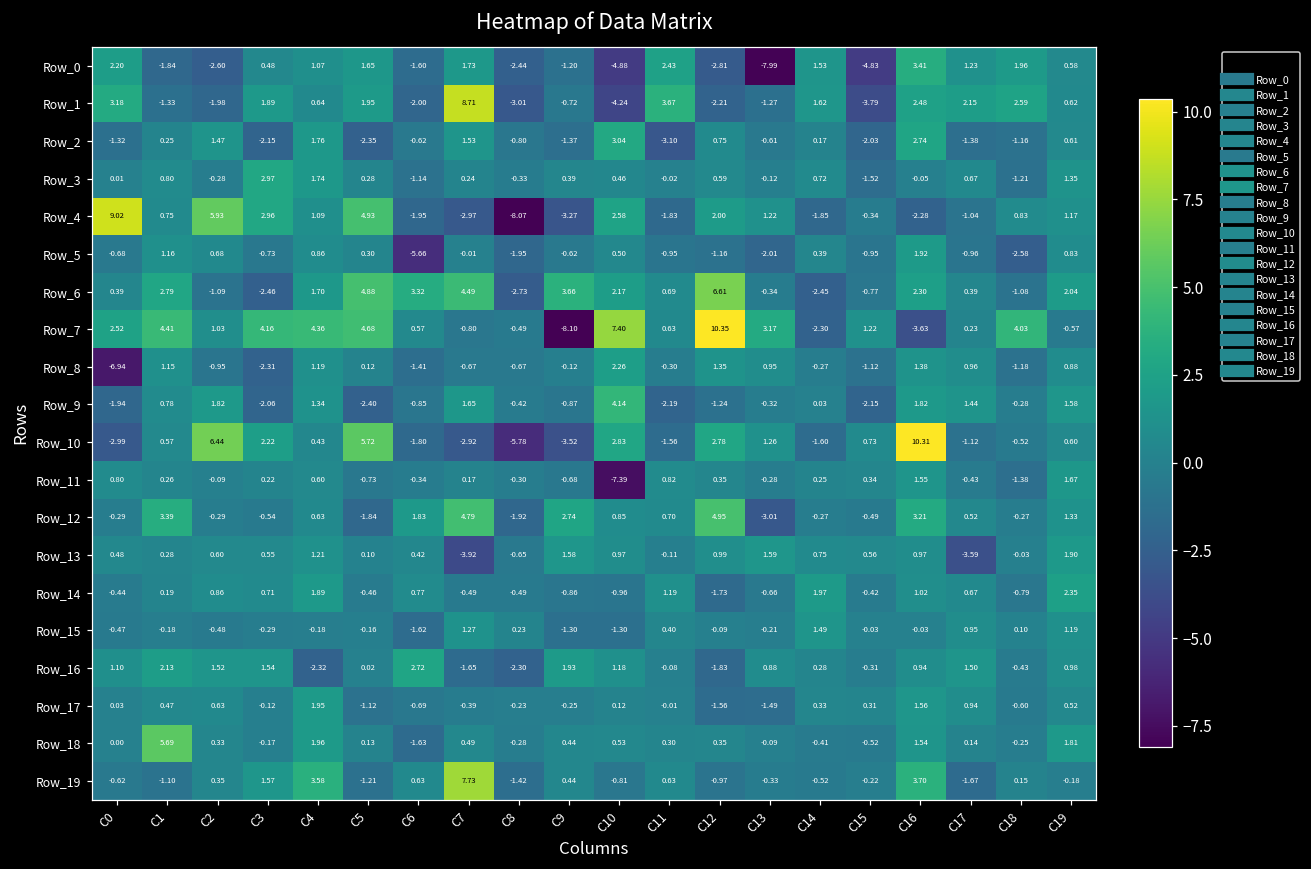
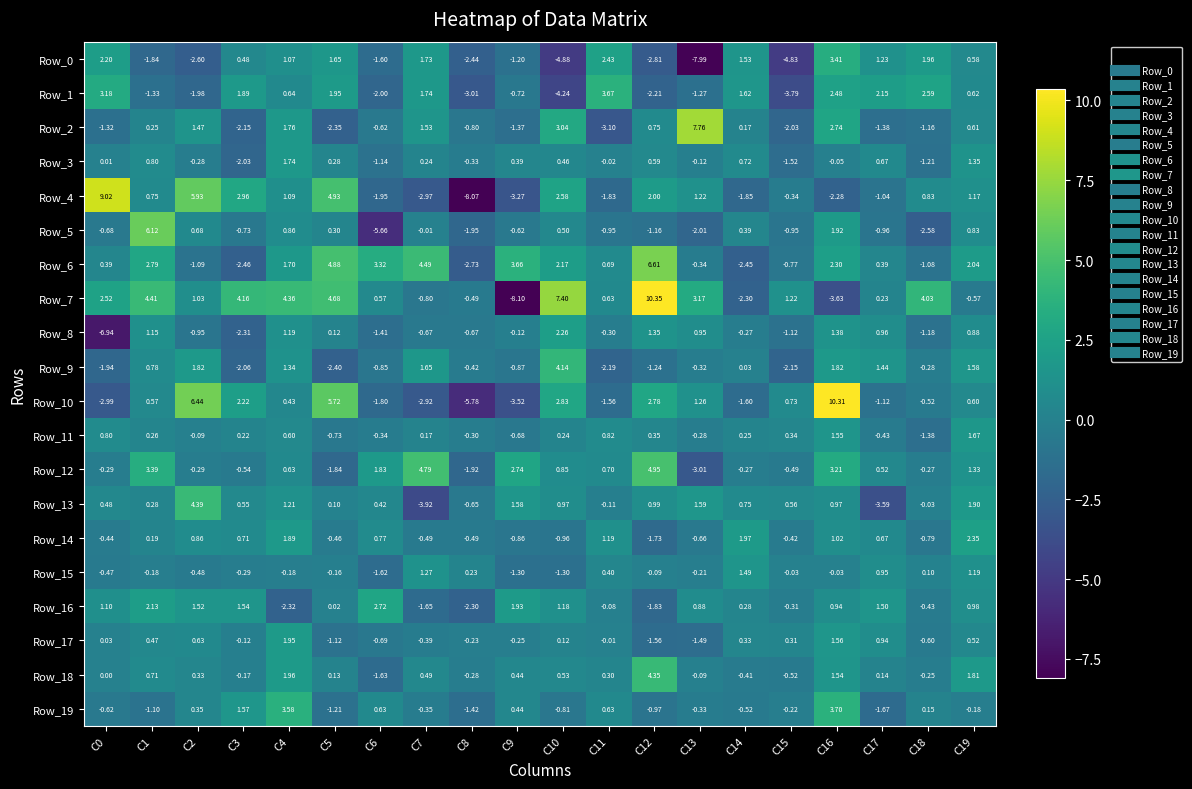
Row_1, C7: 8.71 -> 1.74
Row_2, C13: -0.61 -> 7.76
Row_3, C3: 2.97 -> -2.03
Row_5, C1: 1.16 -> 6.12
Row_11, C10: -7.39 -> 0.24
Row_13, C2: 0.60 -> 4.39
Row_18, C1: 5.69 -> 0.71
Row_18, C12: 0.35 -> 4.35
Row_19, C7: 7.73 -> -0.35
